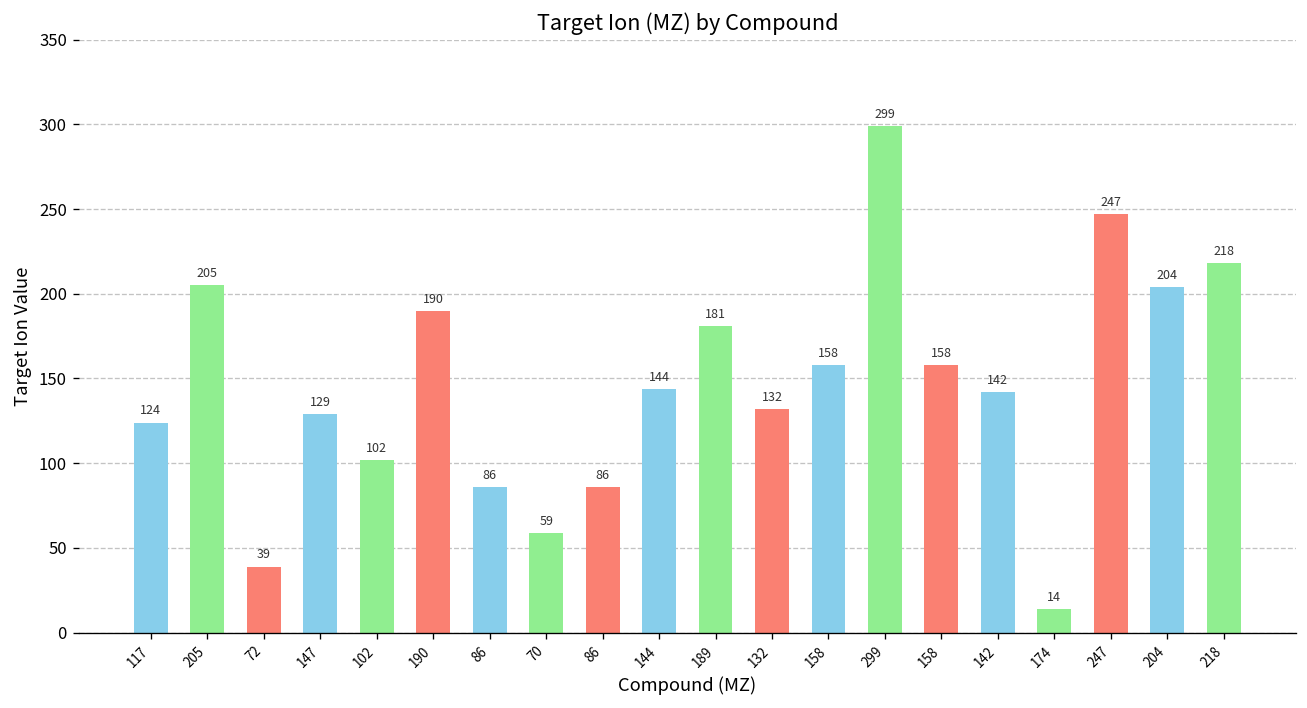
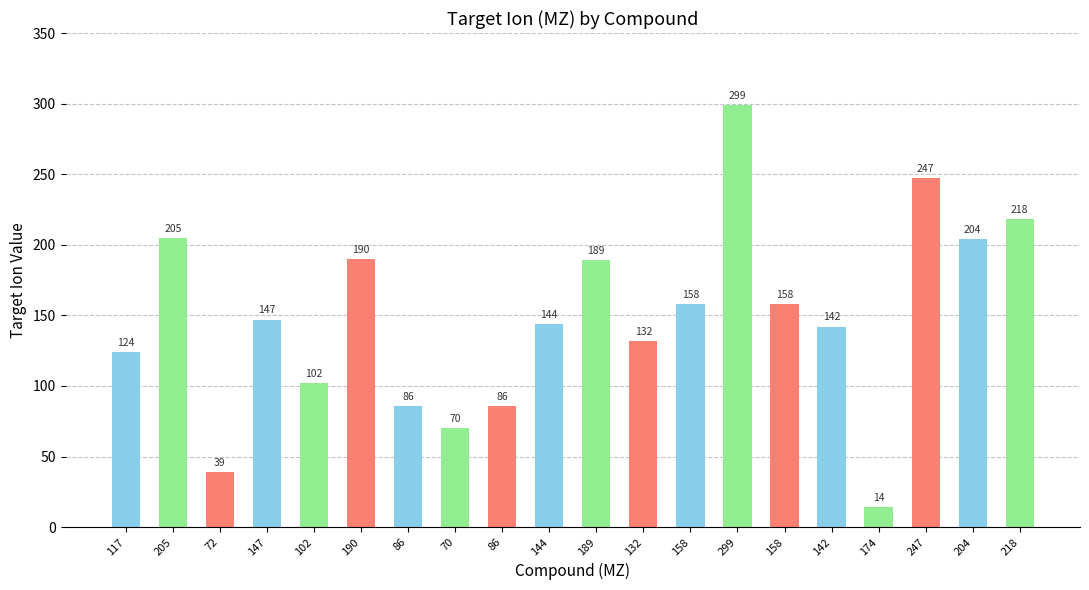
147: 129 -> 147
70: 59 -> 70
189: 181 -> 189
